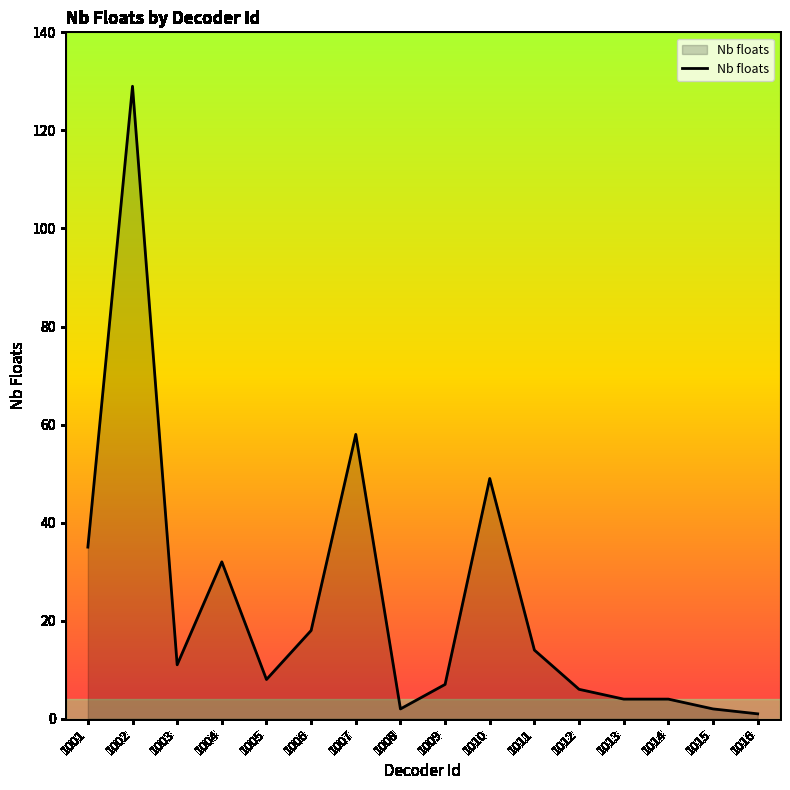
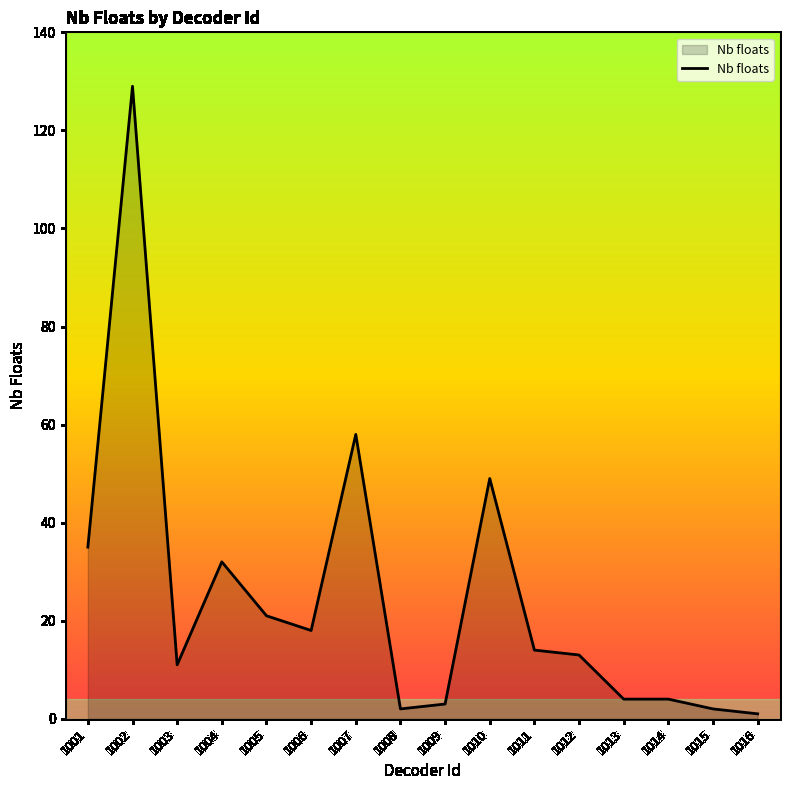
1005: 8 -> 21
1009: 7 -> 3
1012: 6 -> 13
